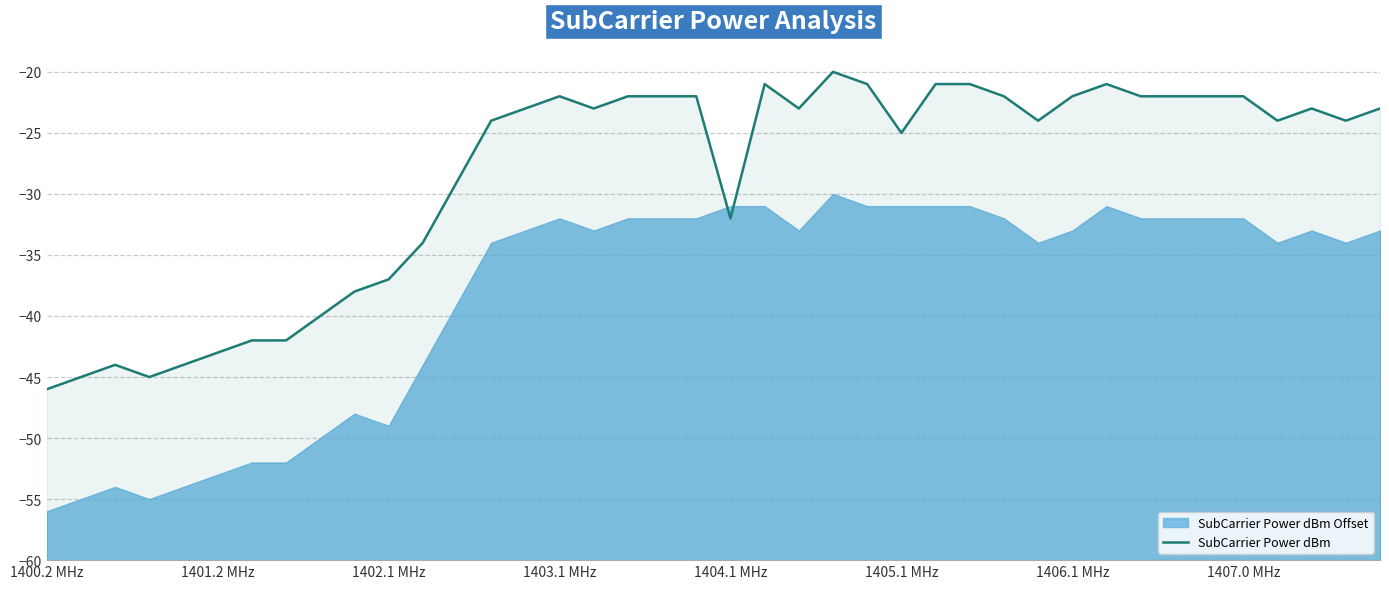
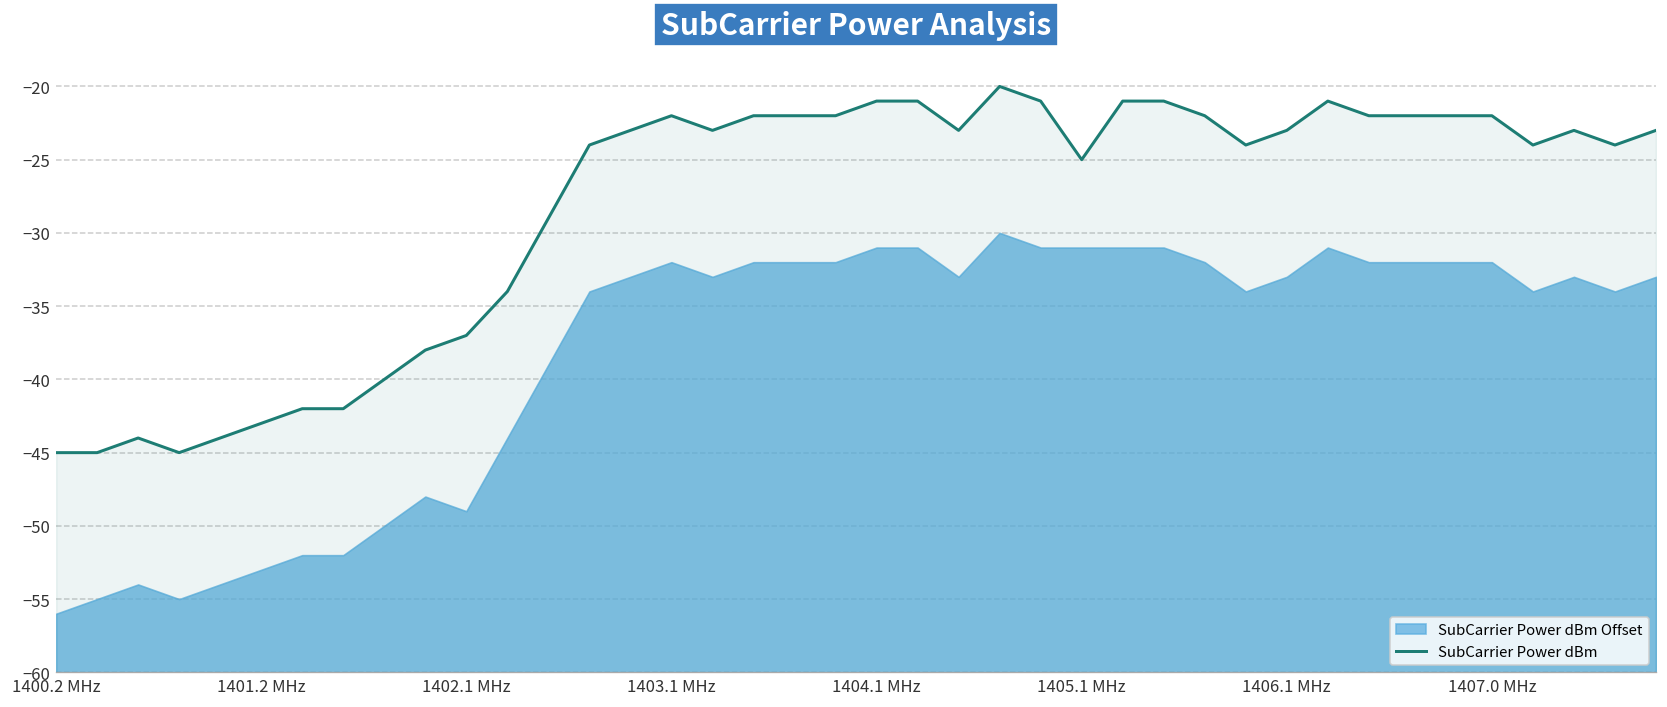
SubCarrier Power dBm, 1400.2 MHz: -46 -> -45
SubCarrier Power dBm, 1404.1 MHz: -32 -> -21
SubCarrier Power dBm, 1406.1 MHz: -22 -> -23
